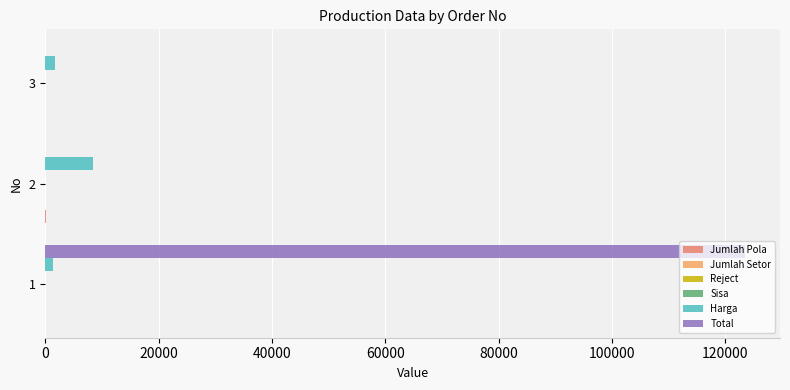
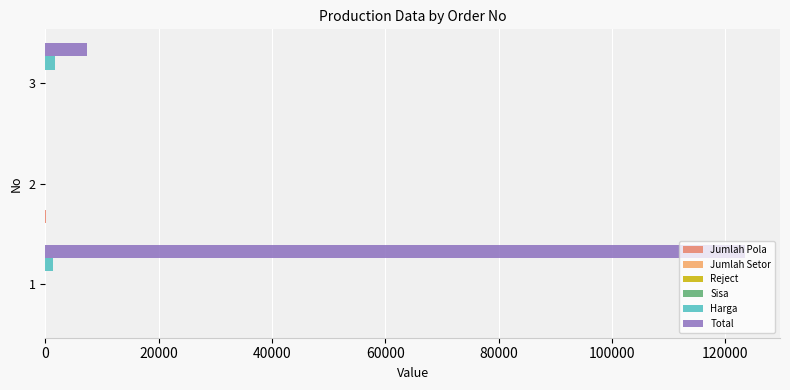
Total, 3: 0 -> 7000
Harga, 2: 8000 -> 0
